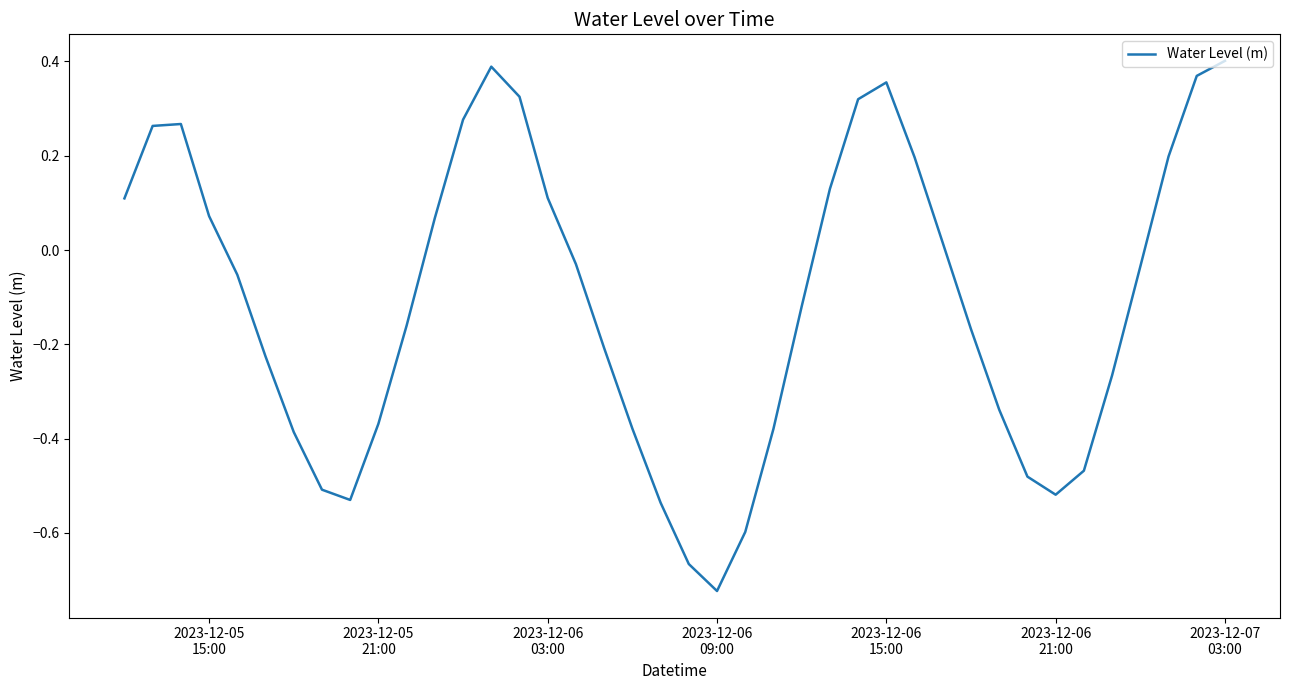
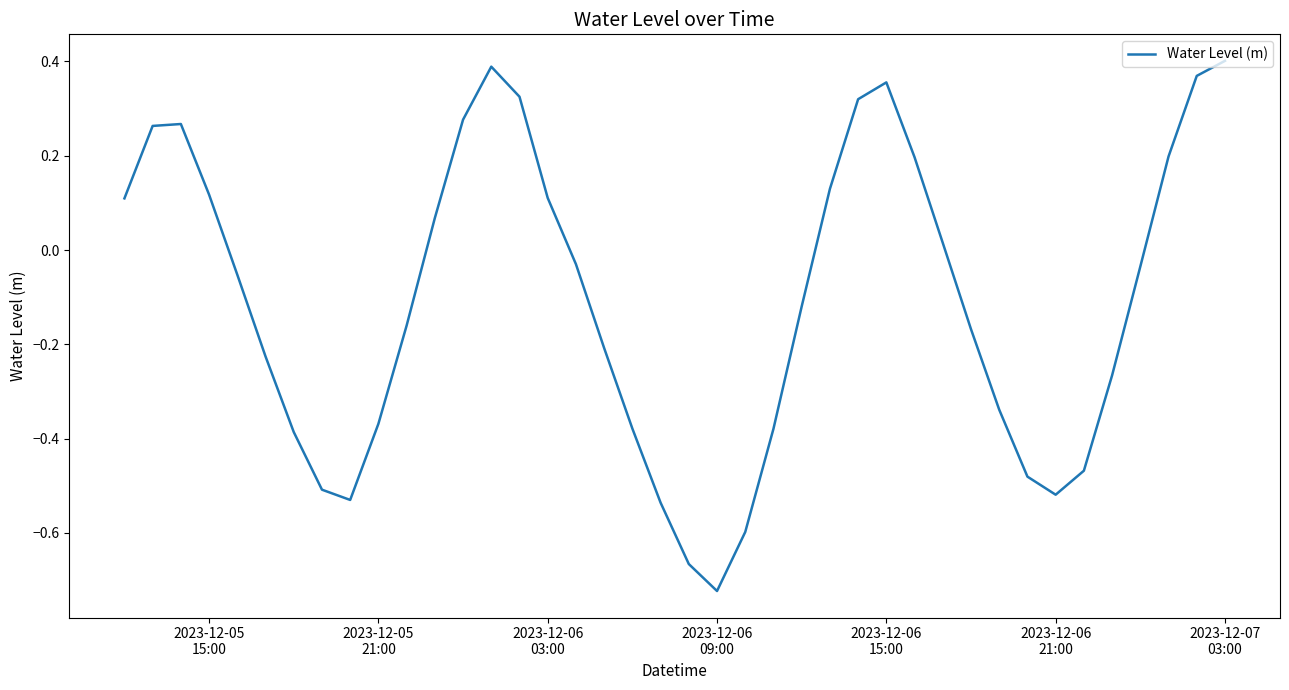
2023-12-05 15:00: 0.07 -> 0.12
